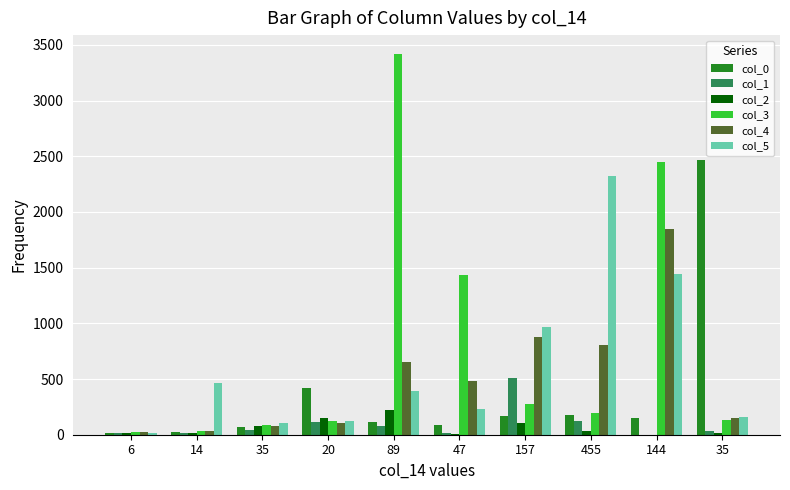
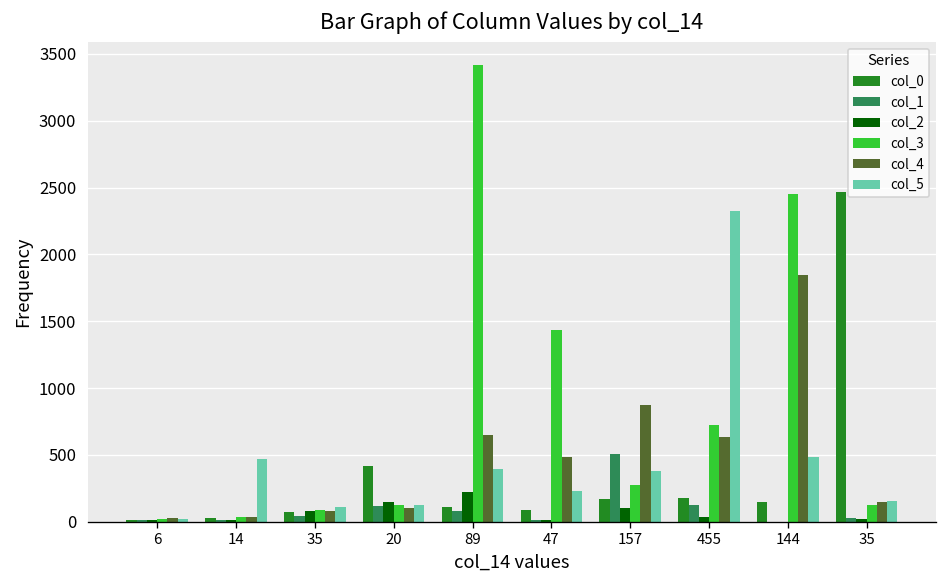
col_5, 157: 970 -> 380
col_3, 455: 200 -> 730
col_4, 455: 810 -> 630
col_5, 144: 1440 -> 490
